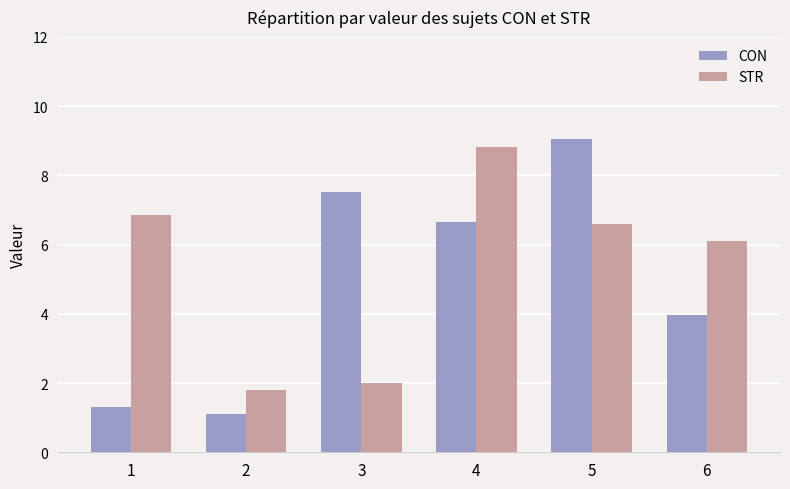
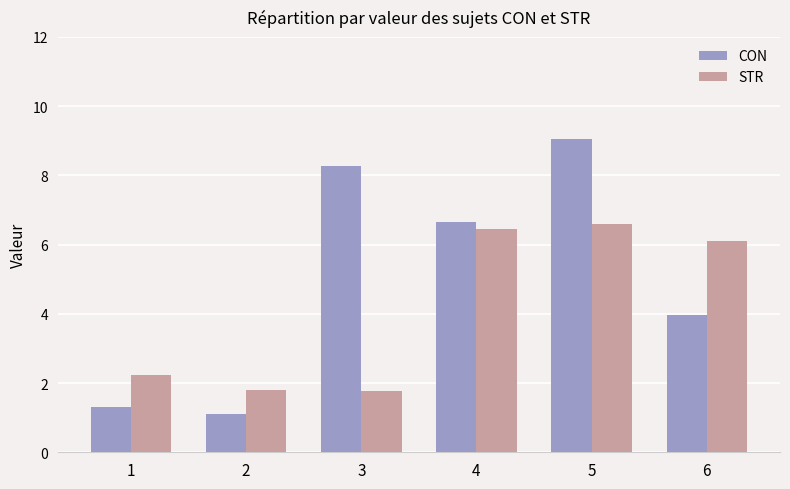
STR, 1: 6.9 -> 2.2
CON, 3: 7.5 -> 8.3
STR, 3: 2.0 -> 1.8
STR, 4: 8.8 -> 6.4
